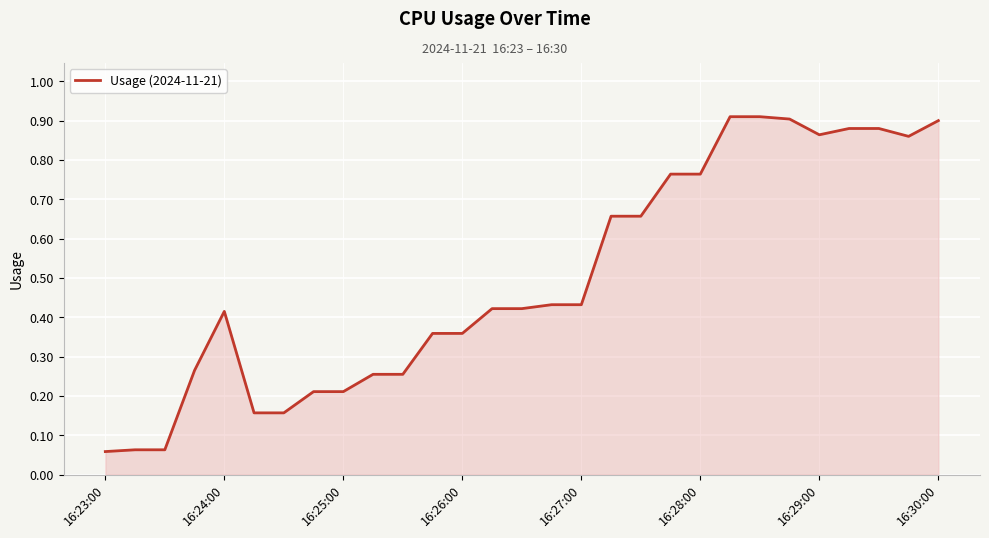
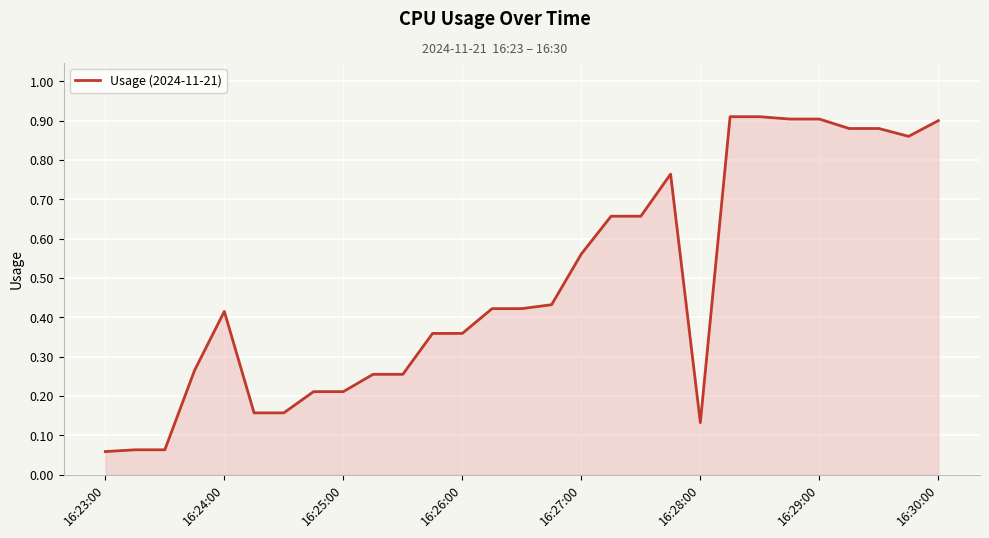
16:27:00: 0.43 -> 0.56
16:28:00: 0.76 -> 0.13
16:29:00: 0.86 -> 0.90
